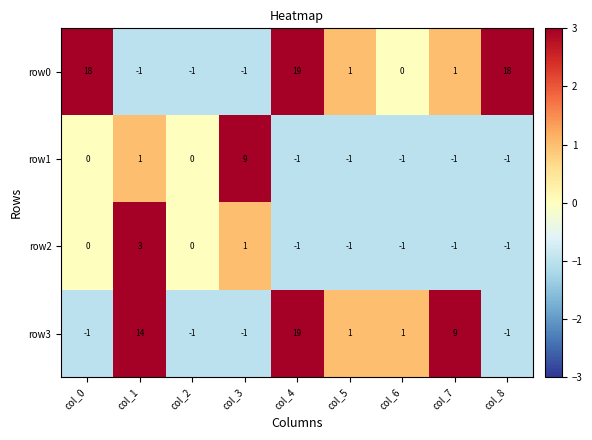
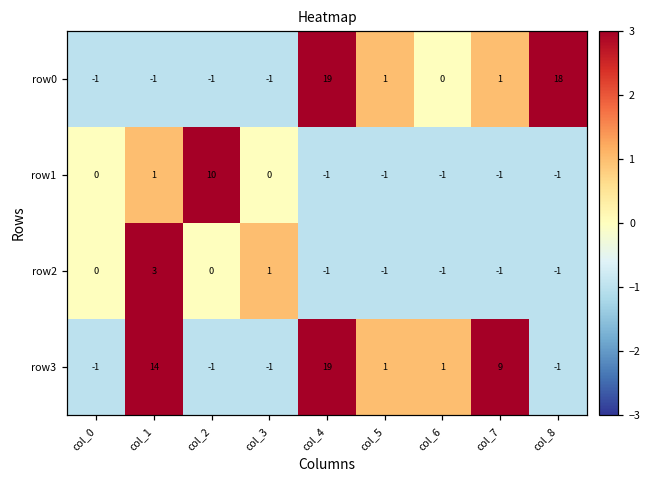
row0, col_0: 18 -> -1
row1, col_2: 0 -> 10
row1, col_3: 9 -> 0
